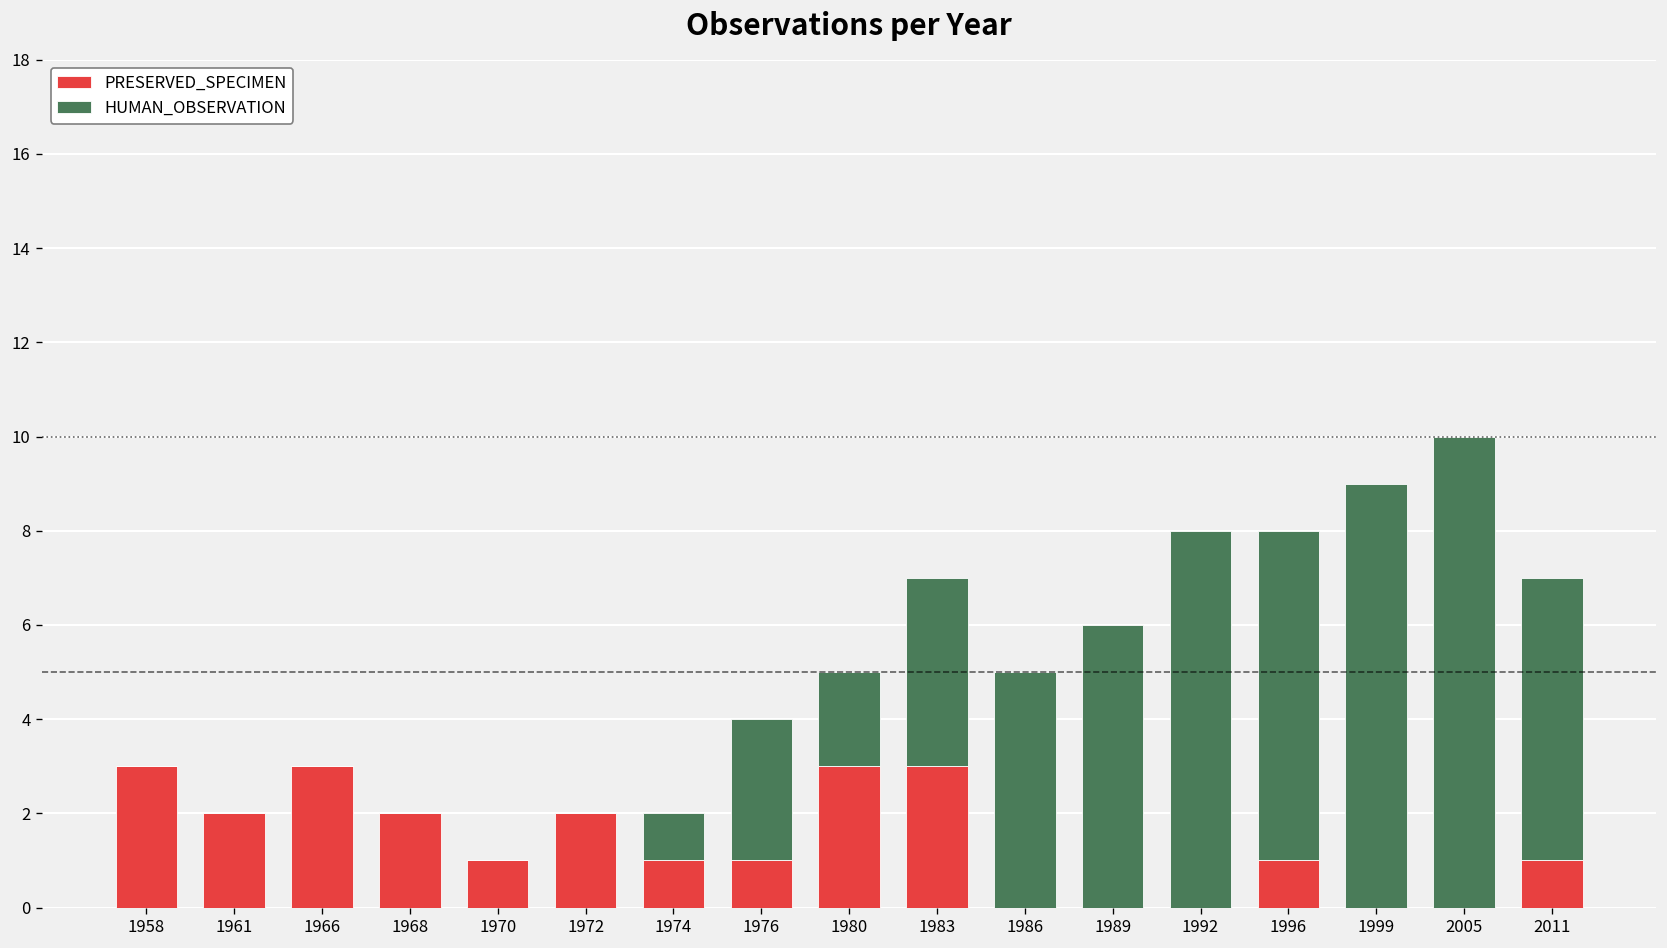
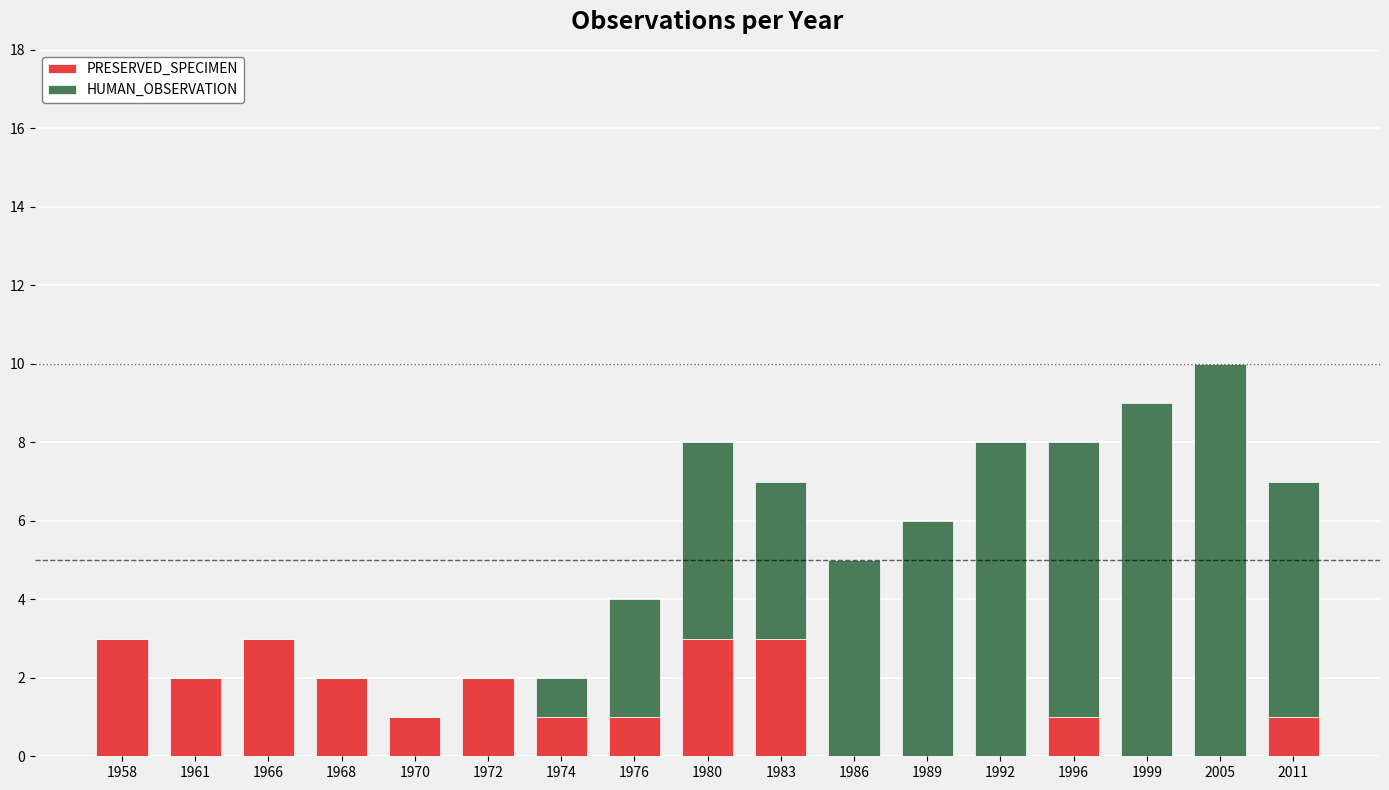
HUMAN_OBSERVATION, 1980: 2 -> 5
